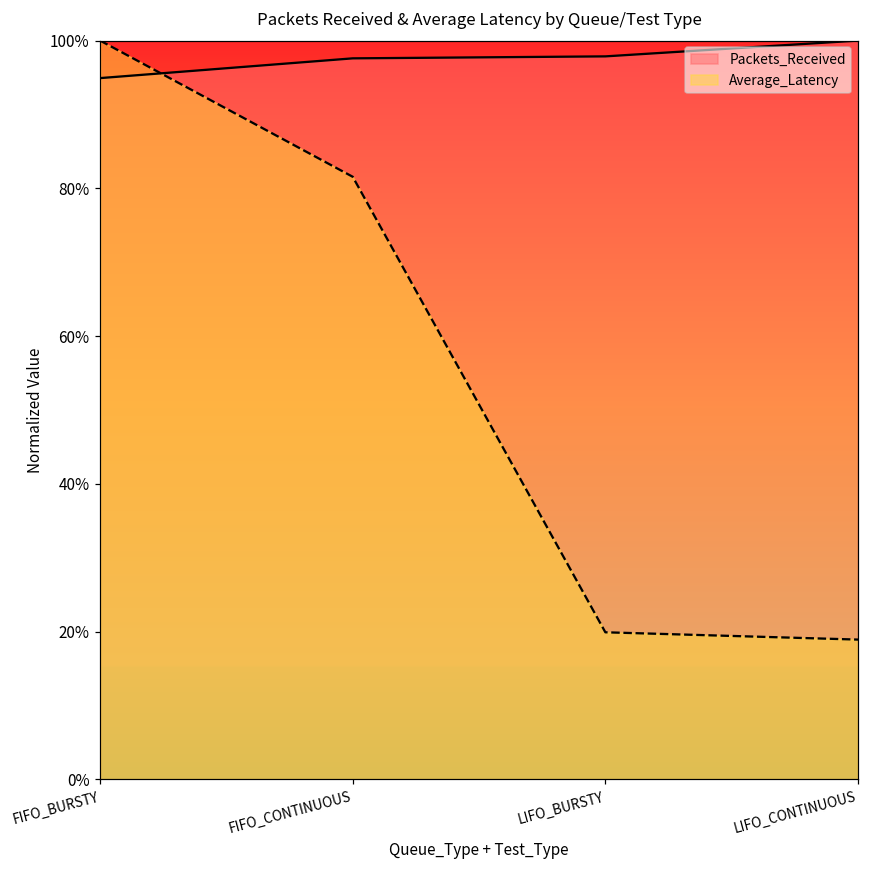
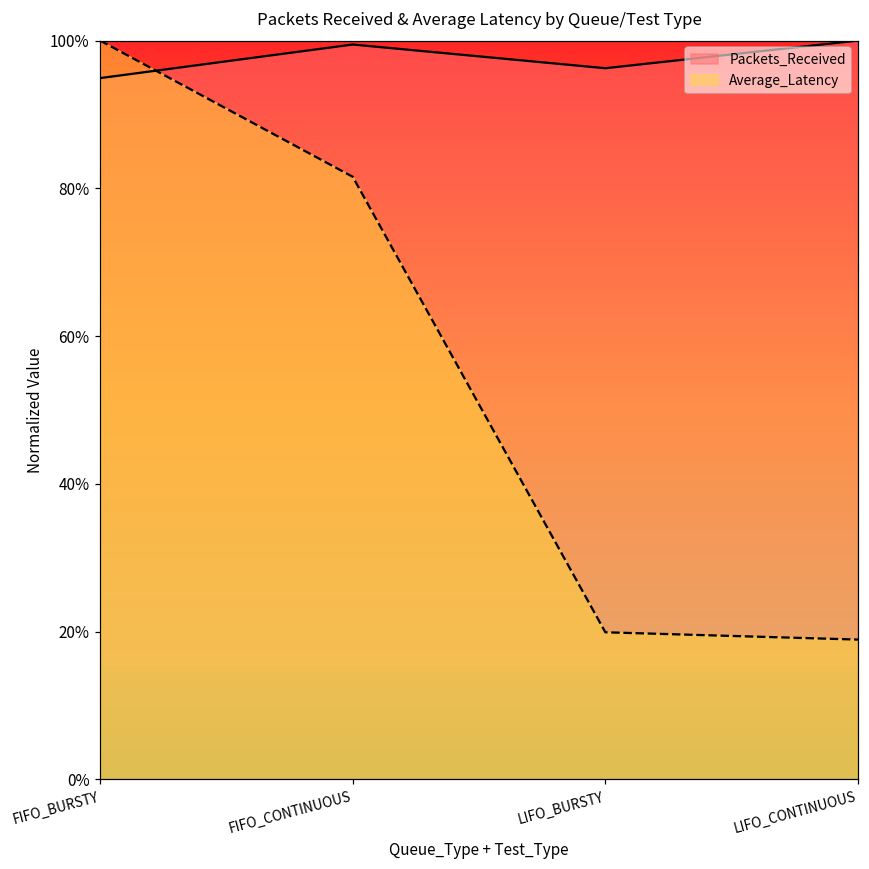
Packets_Received, FIFO_CONTINUOUS: 98% -> 99%
Packets_Received, LIFO_BURSTY: 98% -> 96%
